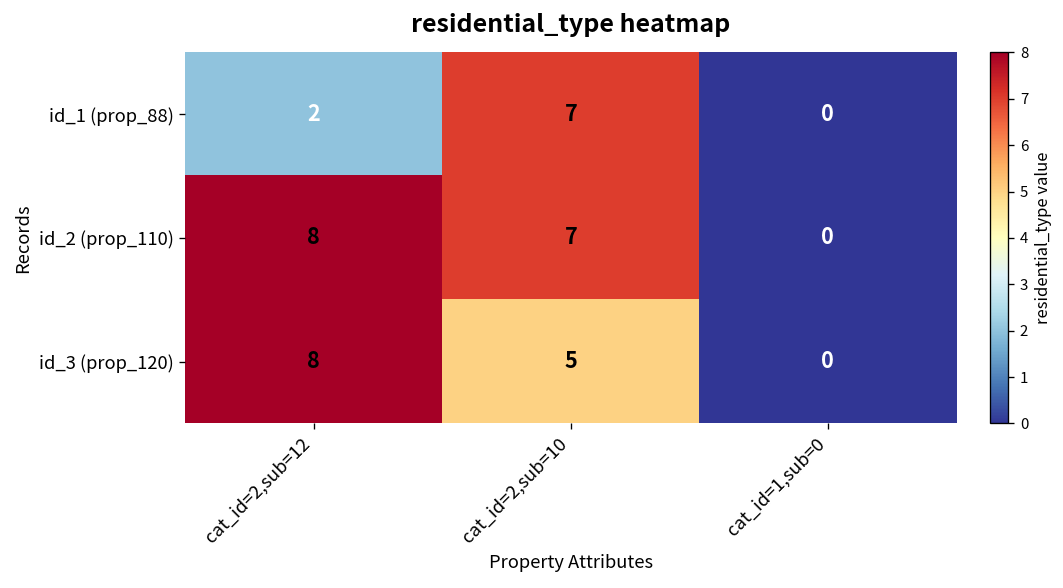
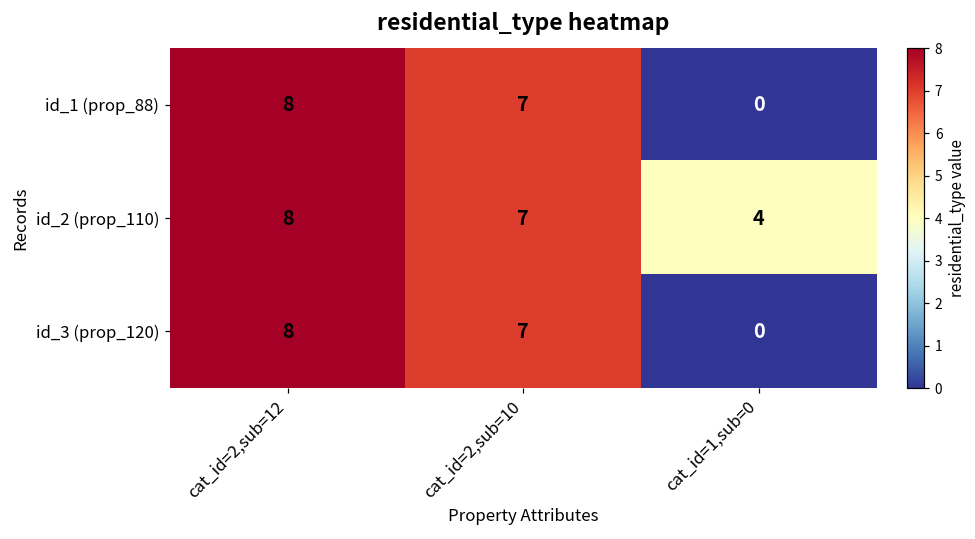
id_1 (prop_88), cat_id=2,sub=12: 2 -> 8
id_2 (prop_110), cat_id=1,sub=0: 0 -> 4
id_3 (prop_120), cat_id=2,sub=10: 5 -> 7
